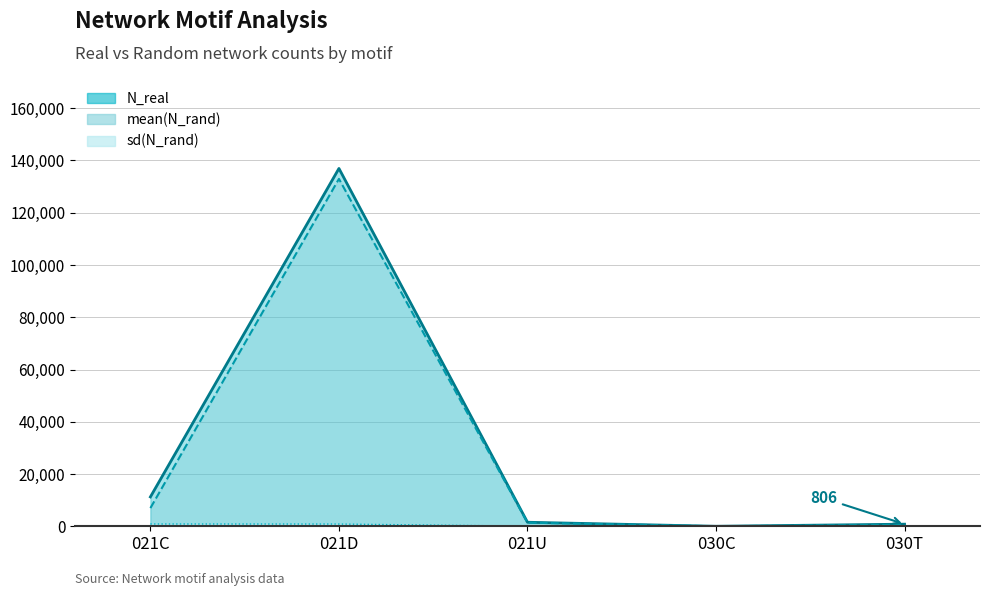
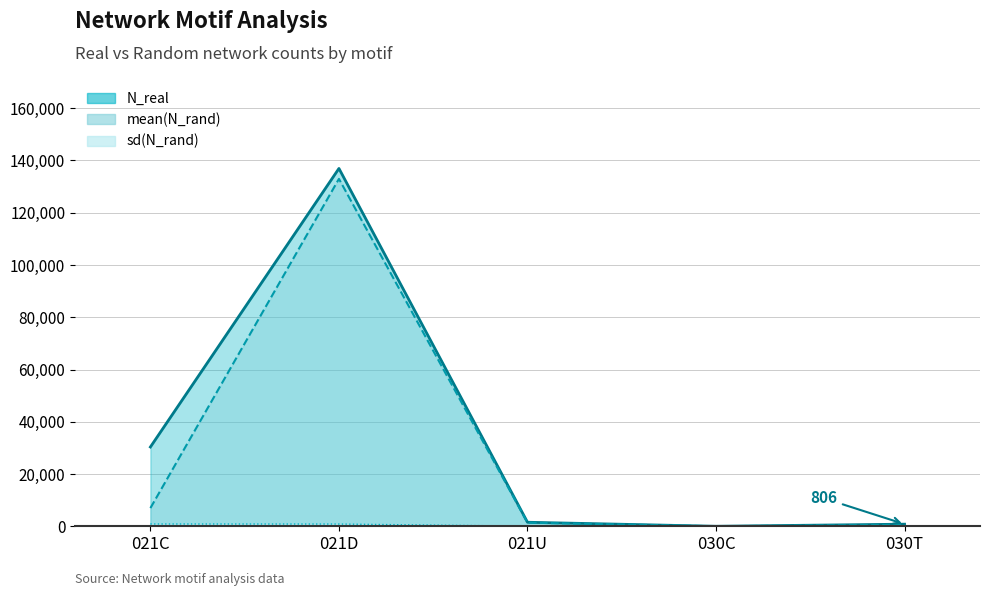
N_real, 021C: 11,000 -> 30,000
